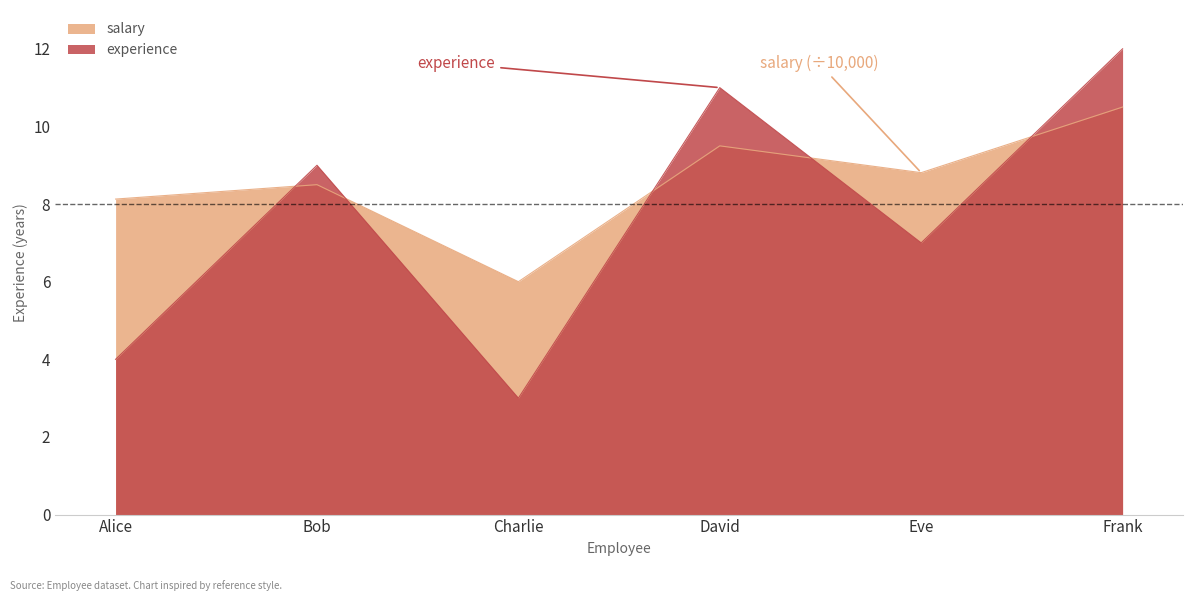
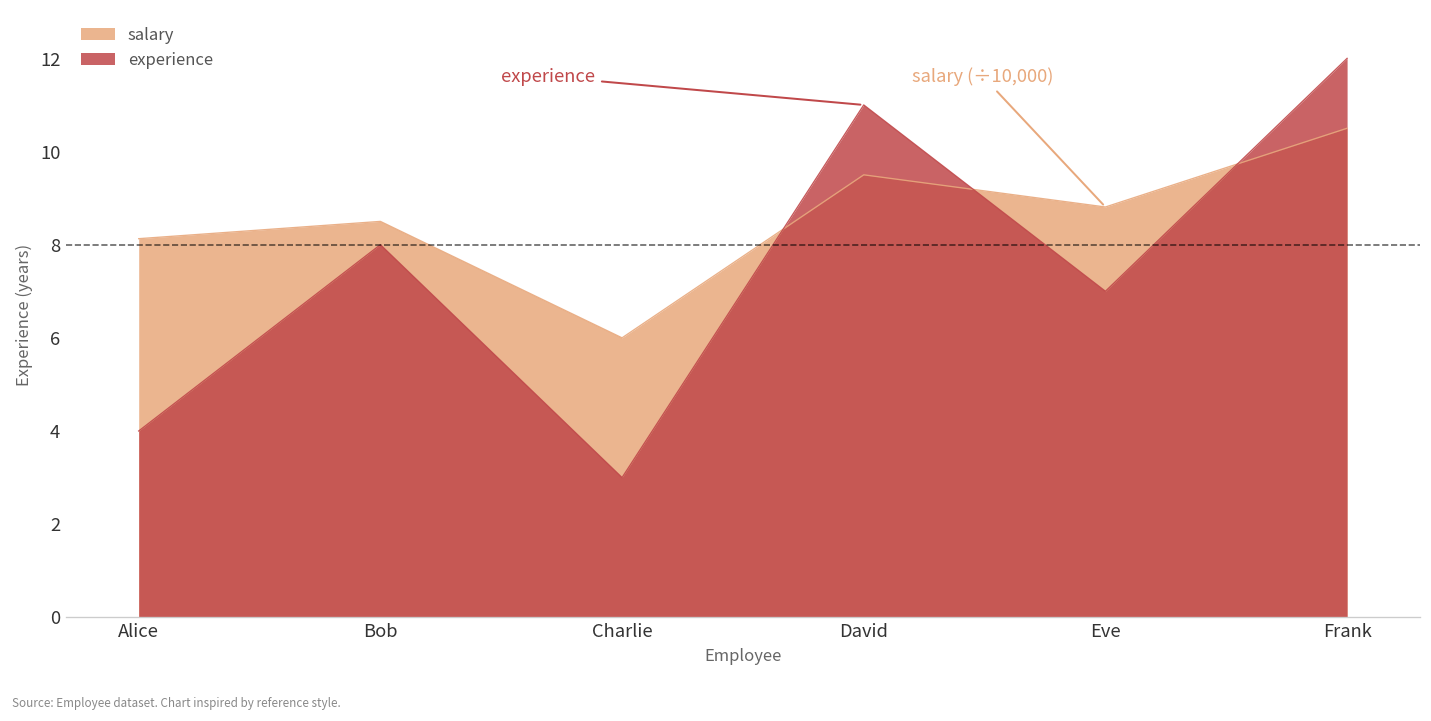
experience, Bob: 9 -> 8
